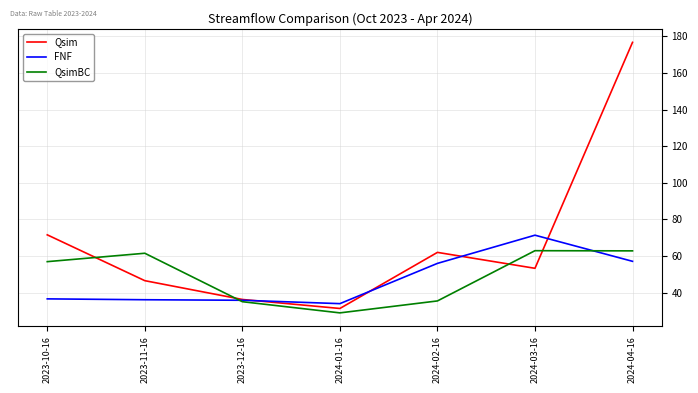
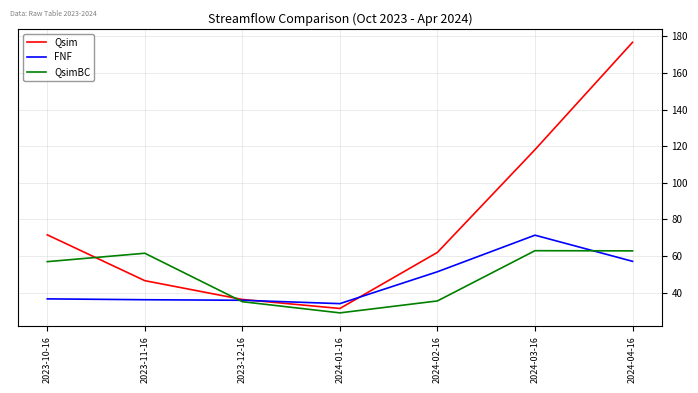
FNF, 2024-02-16: 56 -> 51
Qsim, 2024-03-16: 53 -> 118
